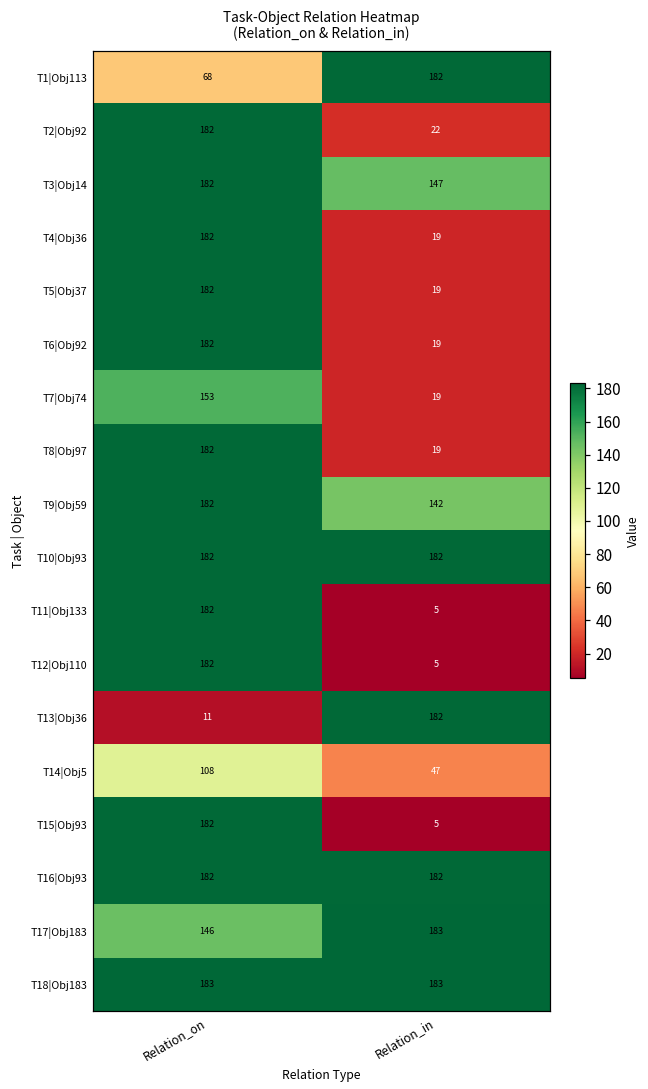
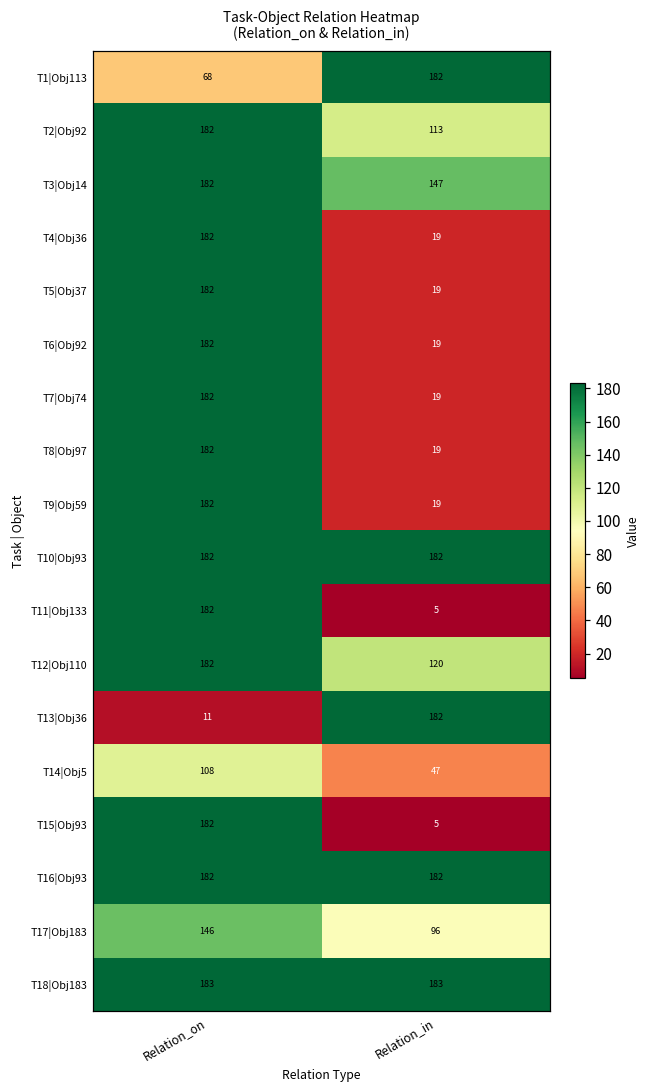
T2|Obj92, Relation_in: 22 -> 113
T7|Obj74, Relation_on: 153 -> 182
T9|Obj59, Relation_in: 142 -> 19
T12|Obj110, Relation_in: 5 -> 120
T17|Obj183, Relation_in: 183 -> 96
